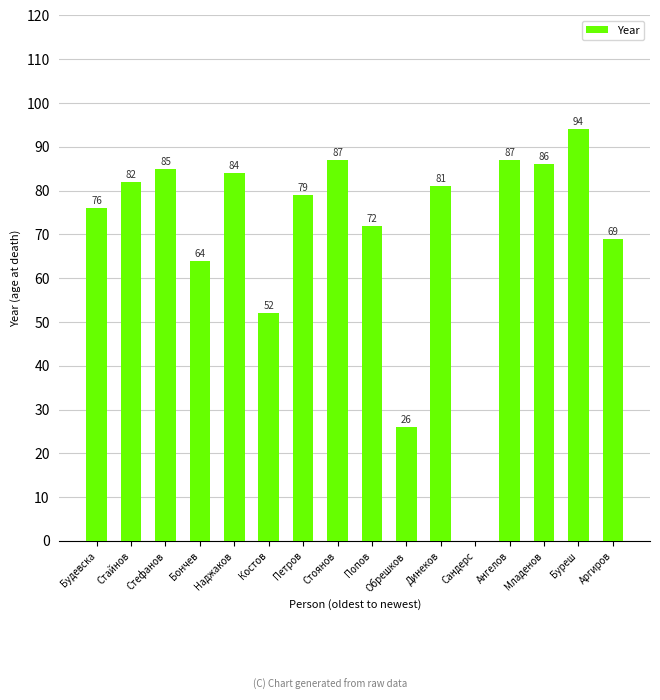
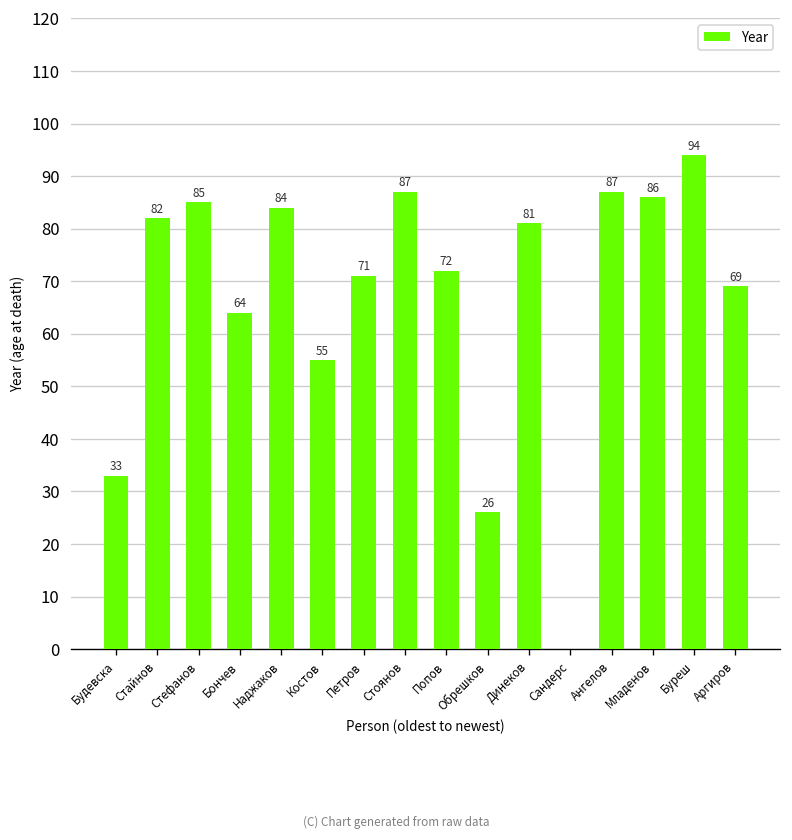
Будевска: 76 -> 33
Костов: 52 -> 55
Петров: 79 -> 71
